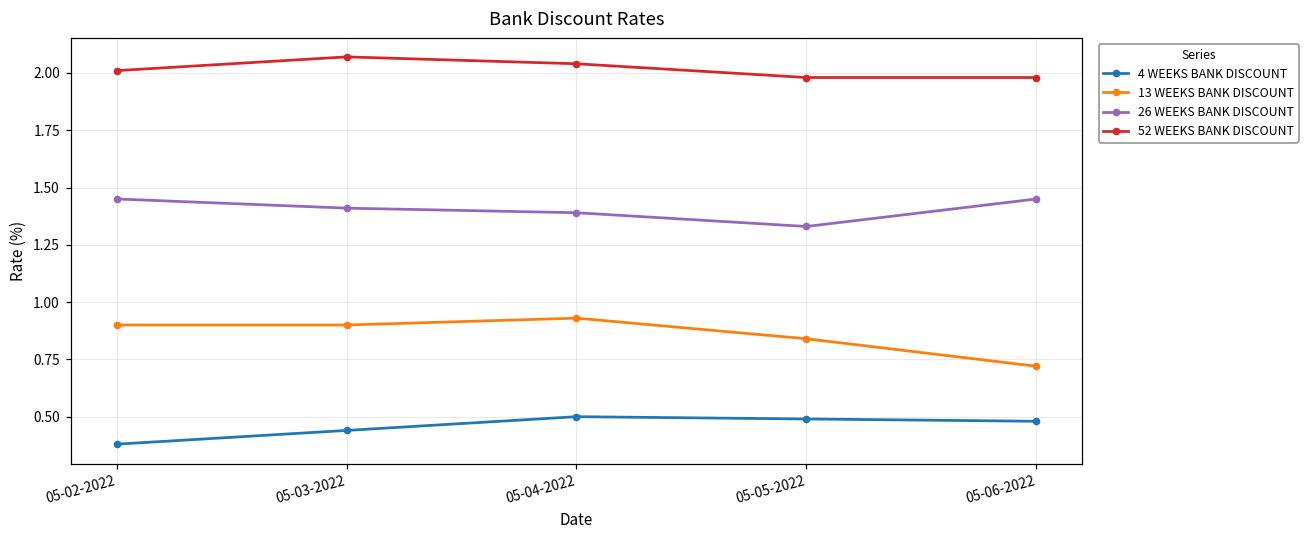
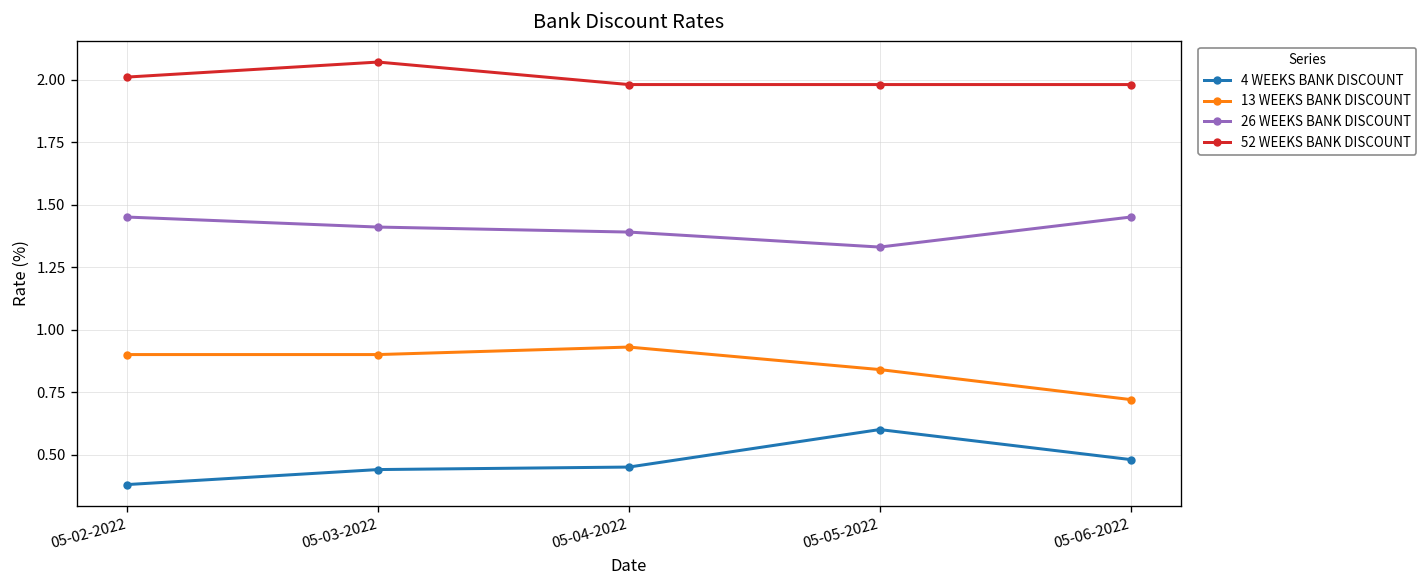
4 WEEKS BANK DISCOUNT, 05-04-2022: 0.50 -> 0.45
52 WEEKS BANK DISCOUNT, 05-04-2022: 2.04 -> 1.98
4 WEEKS BANK DISCOUNT, 05-05-2022: 0.49 -> 0.60
